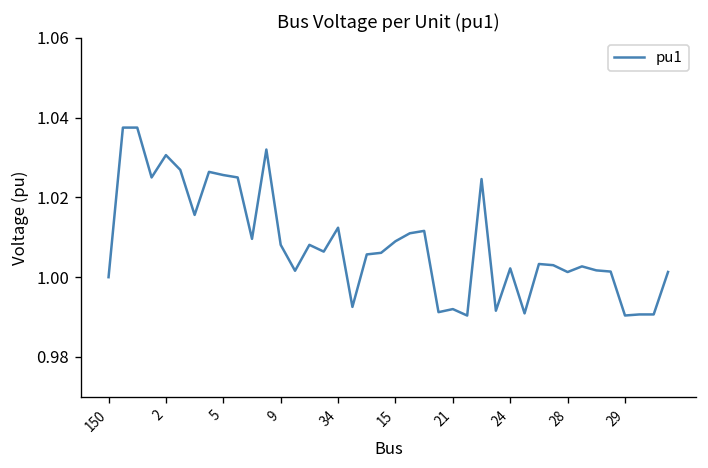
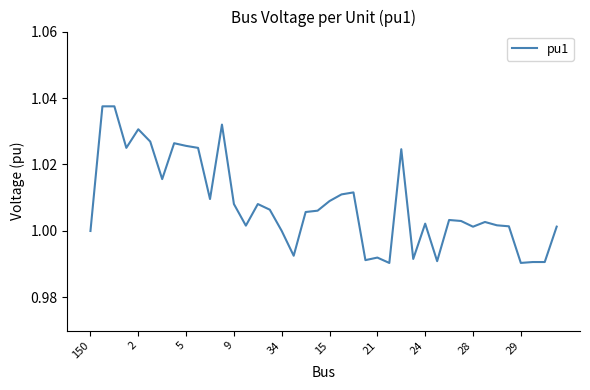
34: 1.012 -> 1.000
